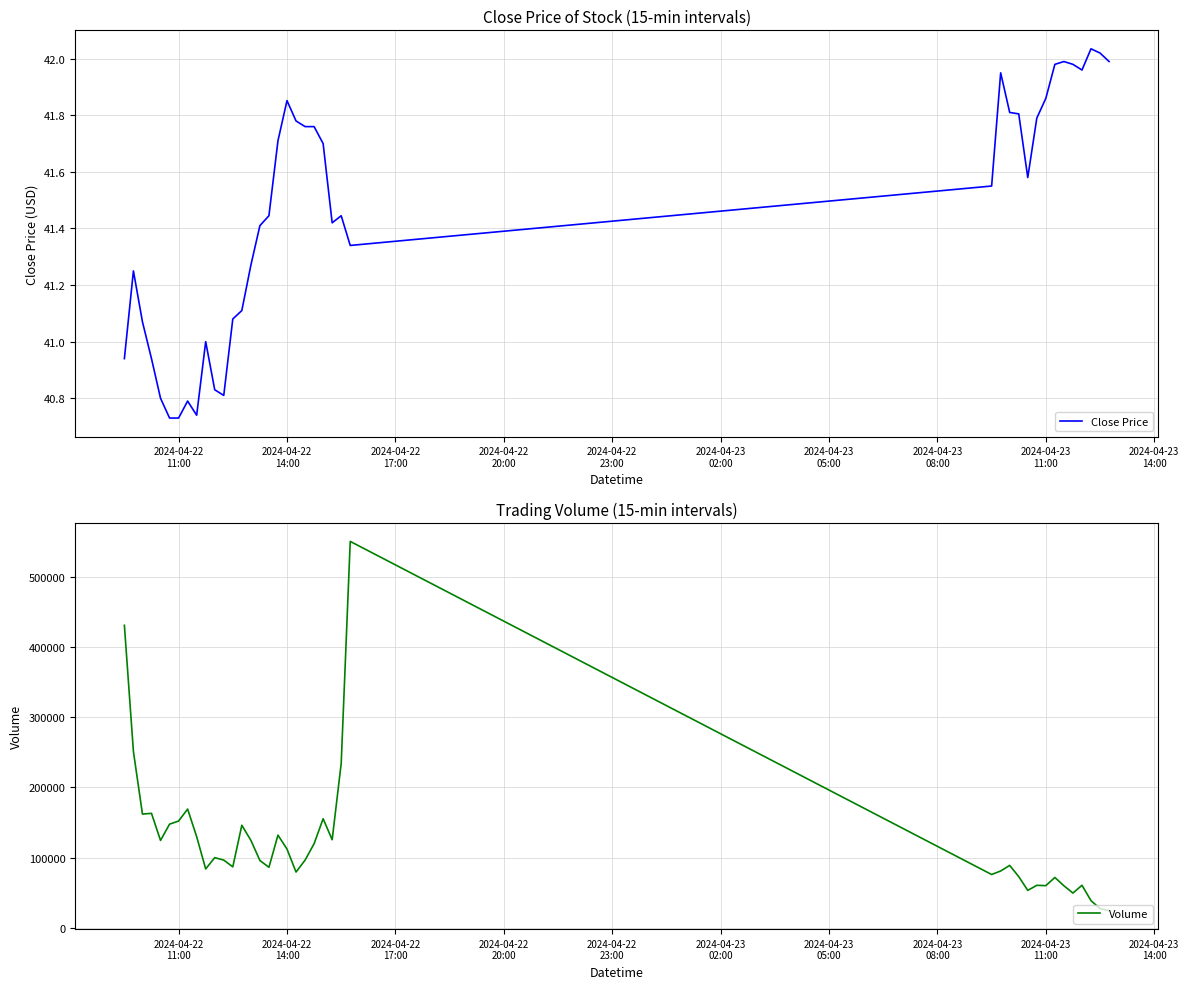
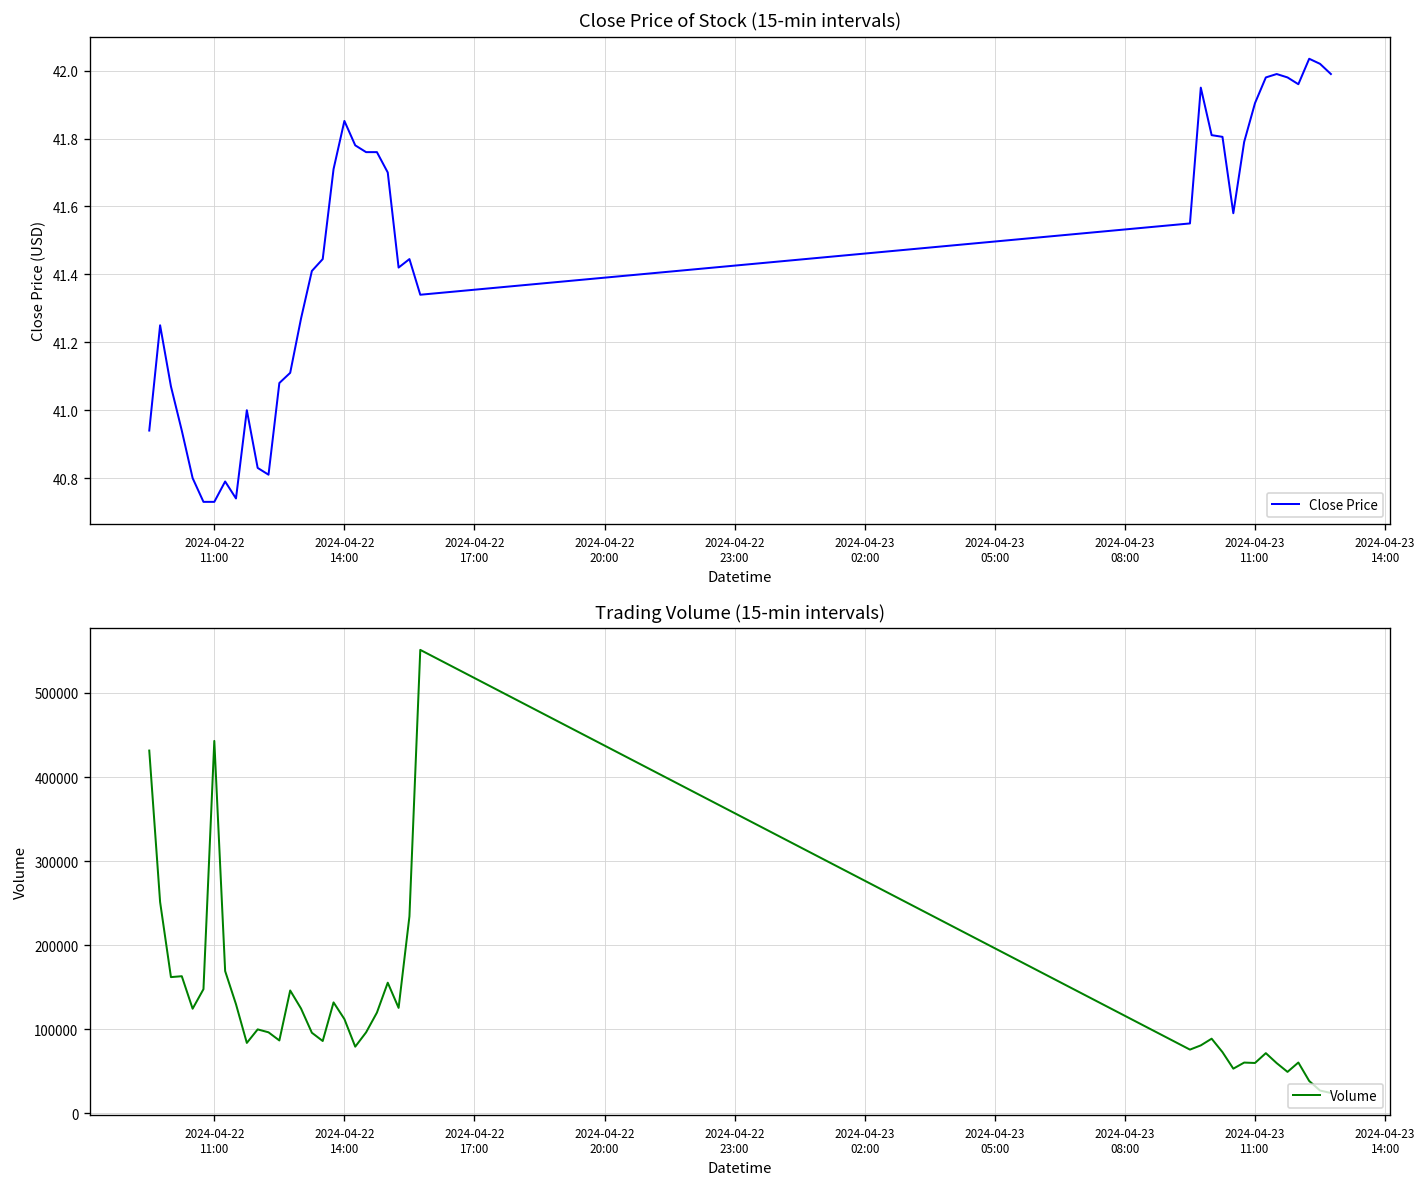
Close Price of Stock (15-min intervals), 2024-04-23 11:00: 41.86 -> 41.90
Trading Volume (15-min intervals), 2024-04-22 11:00: 150000 -> 440000
